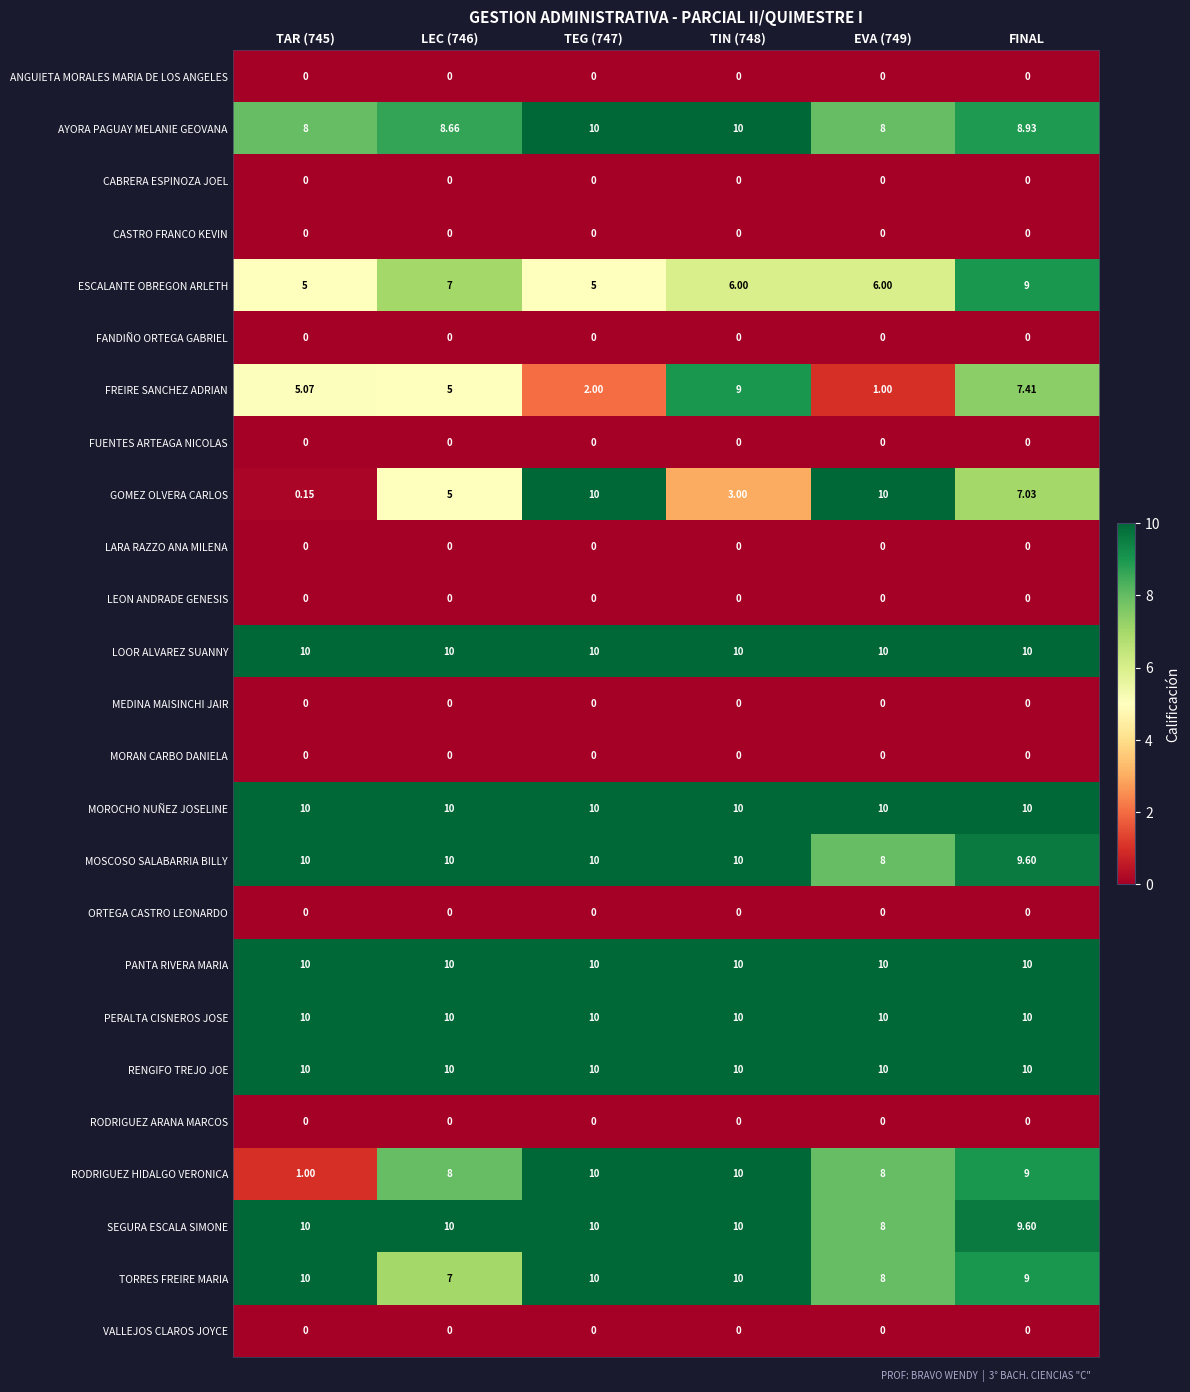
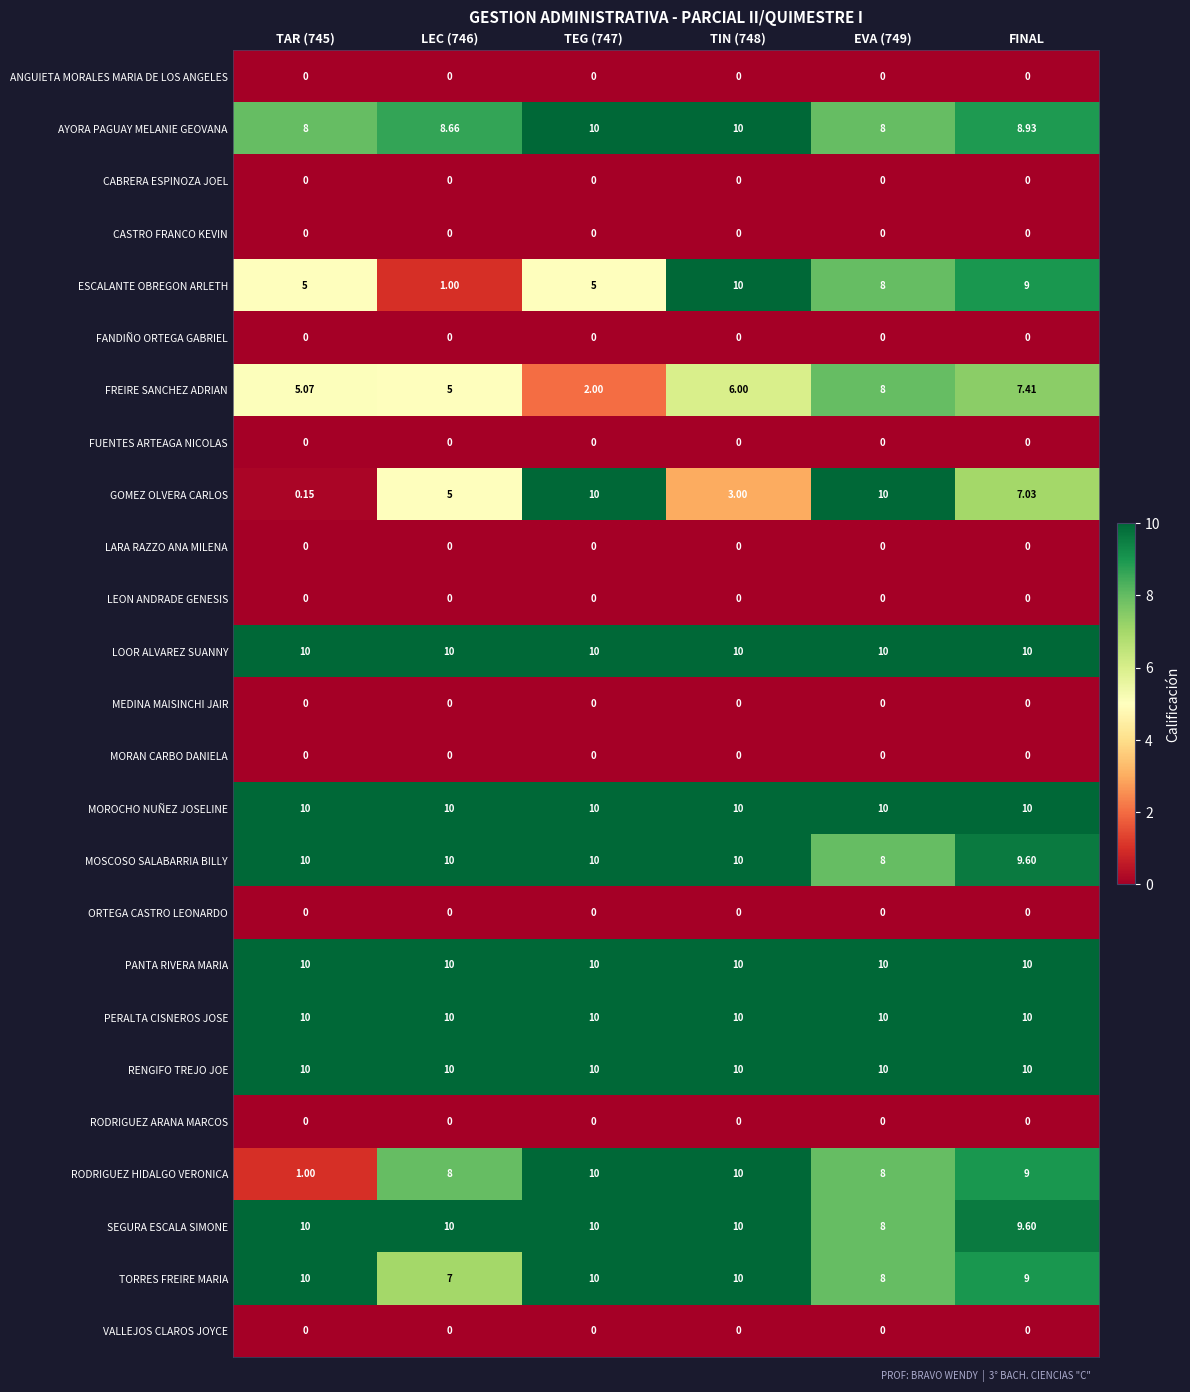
ESCALANTE OBREGON ARLETH, LEC (746): 7 -> 1.00
ESCALANTE OBREGON ARLETH, TIN (748): 6.00 -> 10
ESCALANTE OBREGON ARLETH, EVA (749): 6.00 -> 8
FREIRE SANCHEZ ADRIAN, TIN (748): 9 -> 6.00
FREIRE SANCHEZ ADRIAN, EVA (749): 1.00 -> 8
